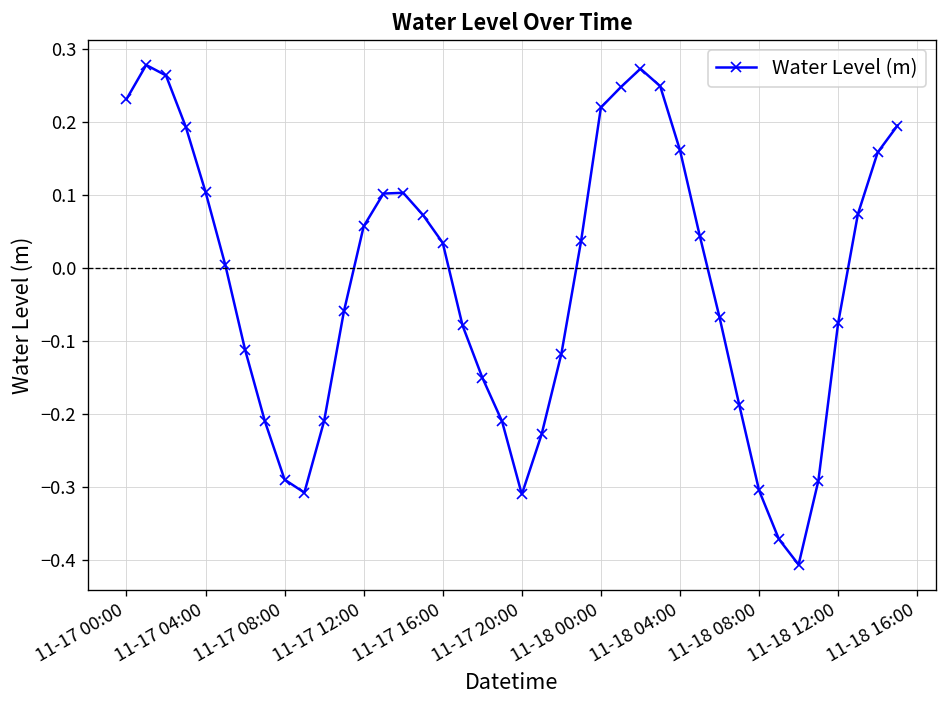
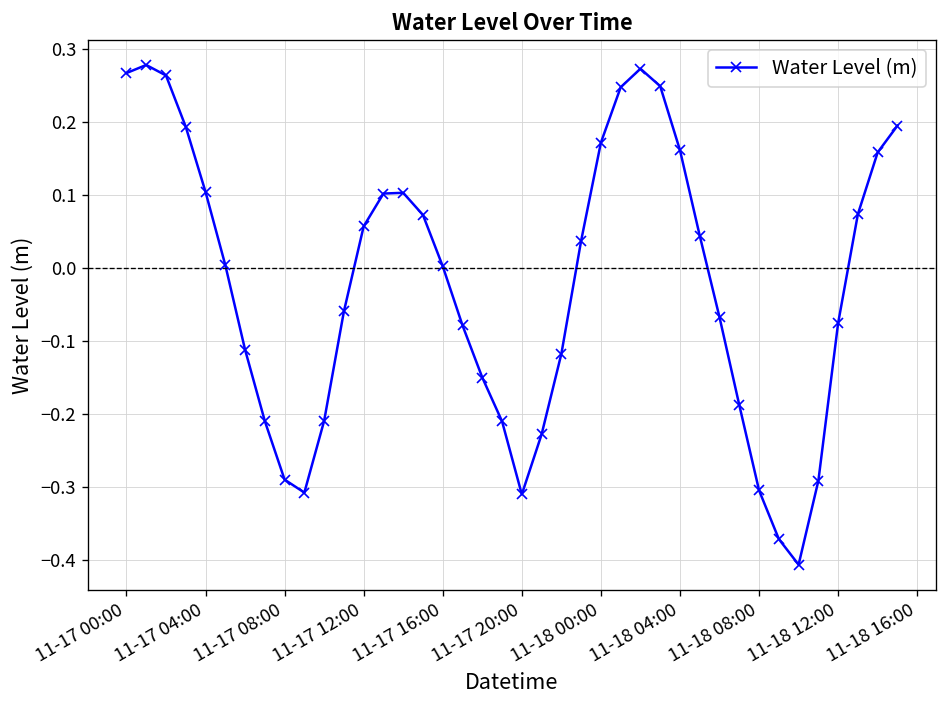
11-17 00:00: 0.23 -> 0.27
11-17 16:00: 0.03 -> 0.00
11-18 00:00: 0.22 -> 0.17
